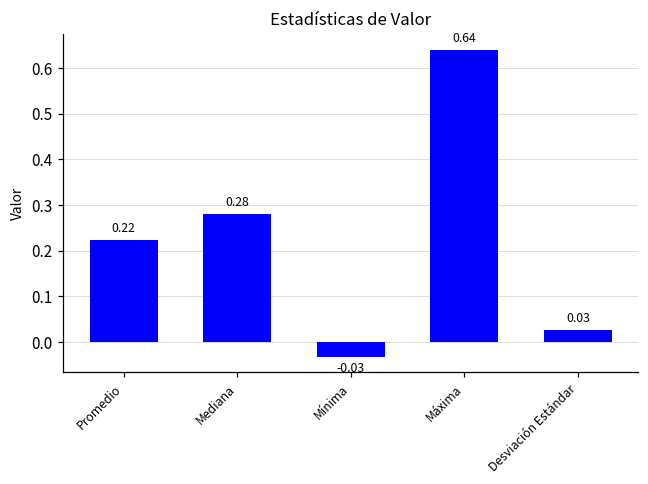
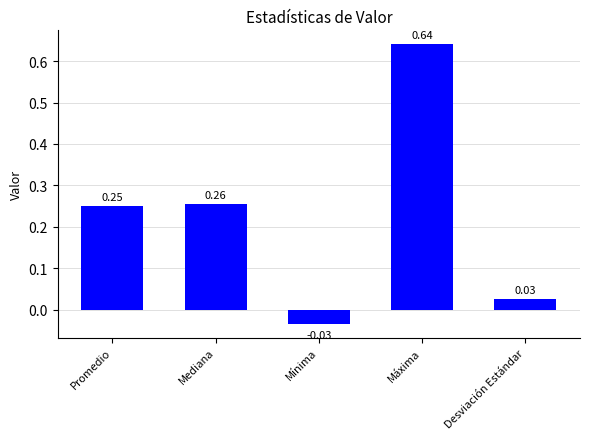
Promedio: 0.22 -> 0.25
Mediana: 0.28 -> 0.26
